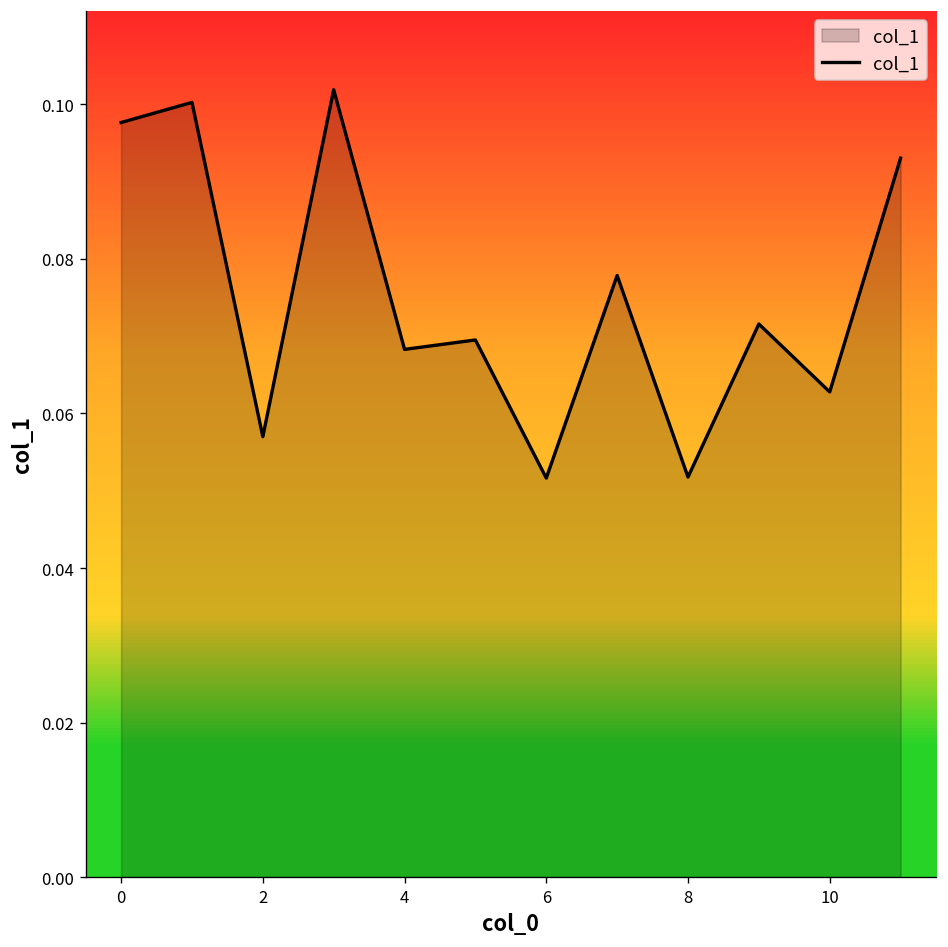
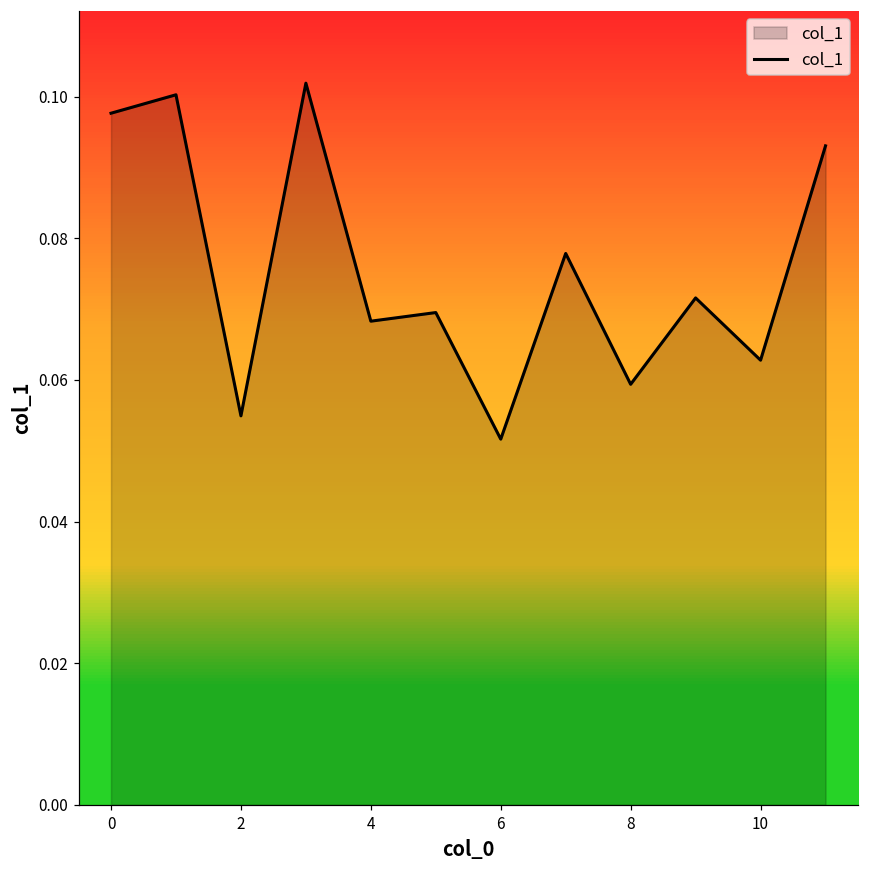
2: 0.057 -> 0.055
8: 0.052 -> 0.059
